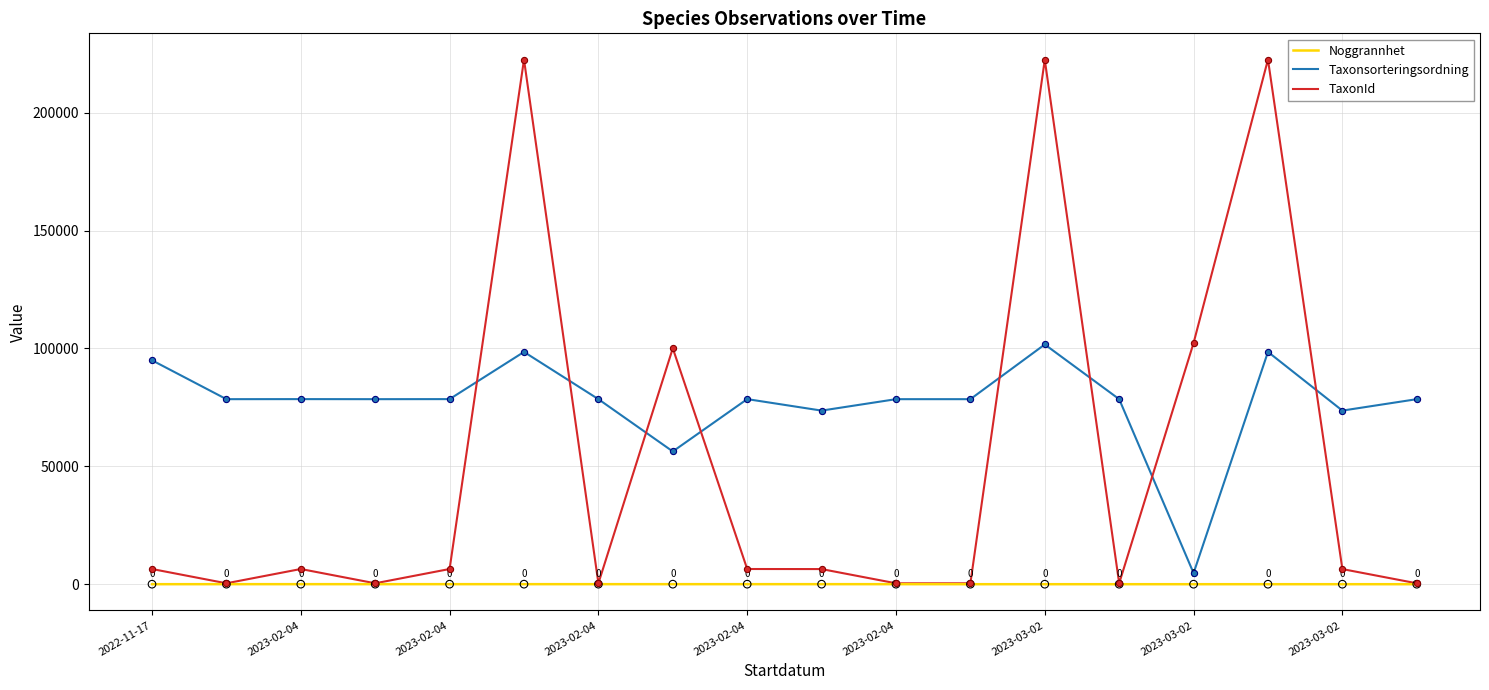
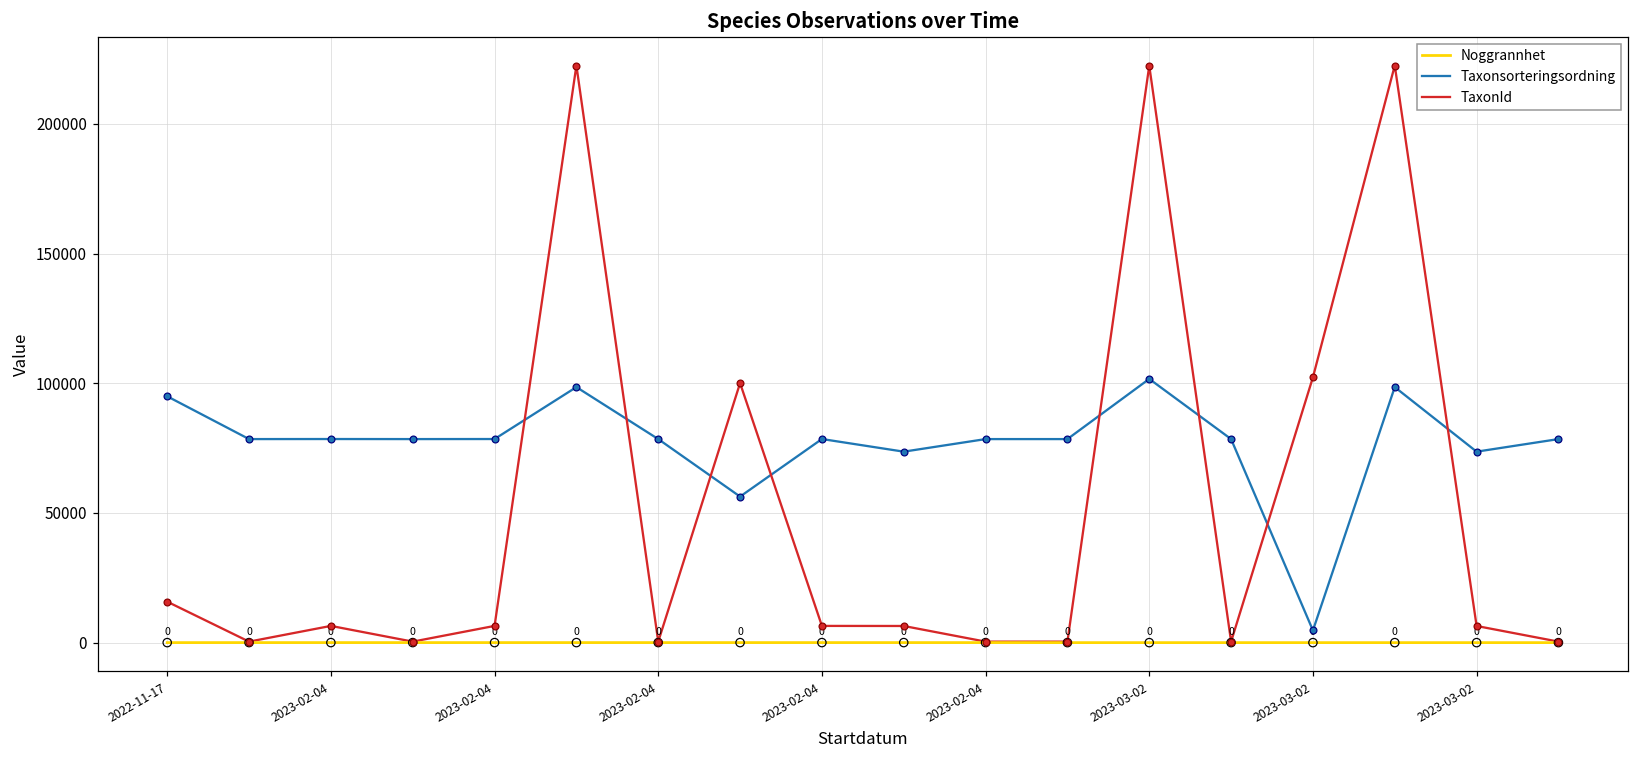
TaxonId, 2022-11-17: 6000 -> 16000
